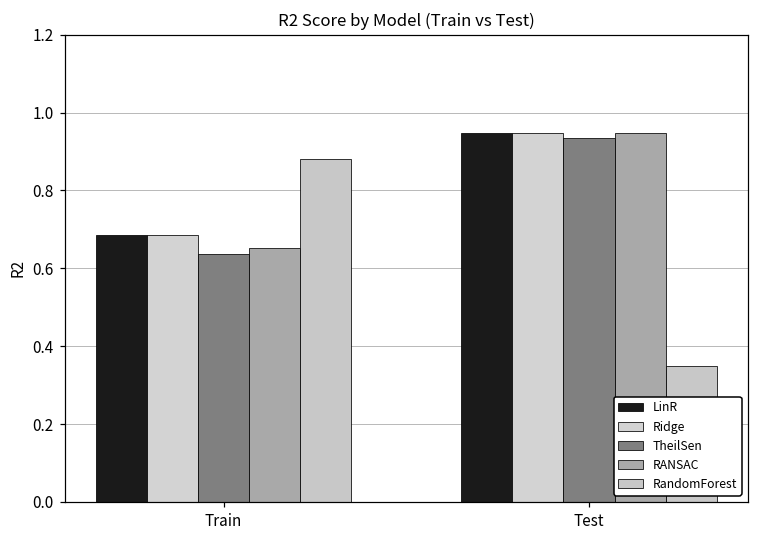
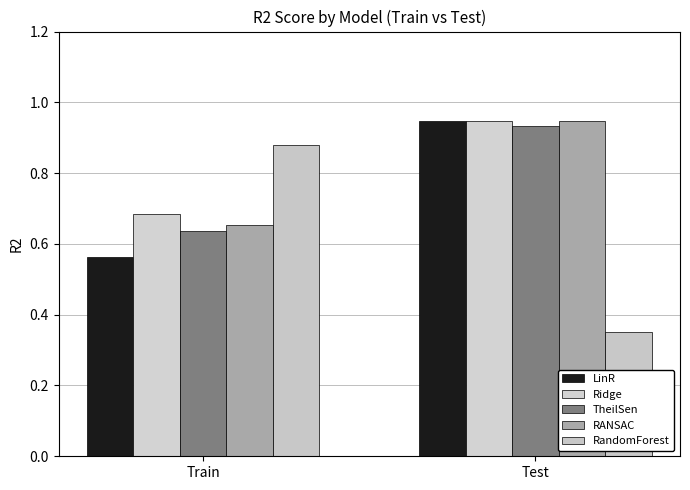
LinR, Train: 0.68 -> 0.56
